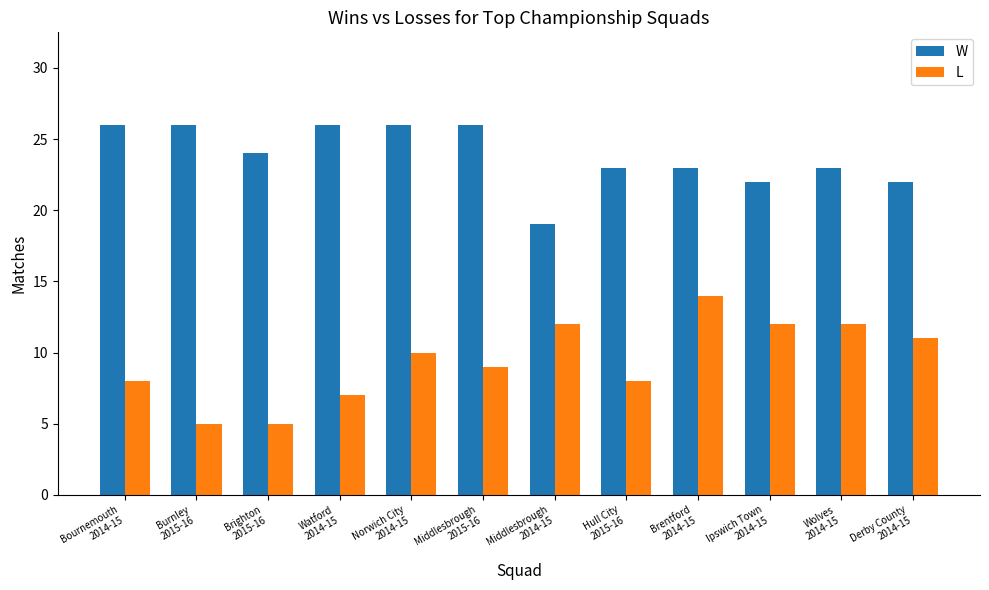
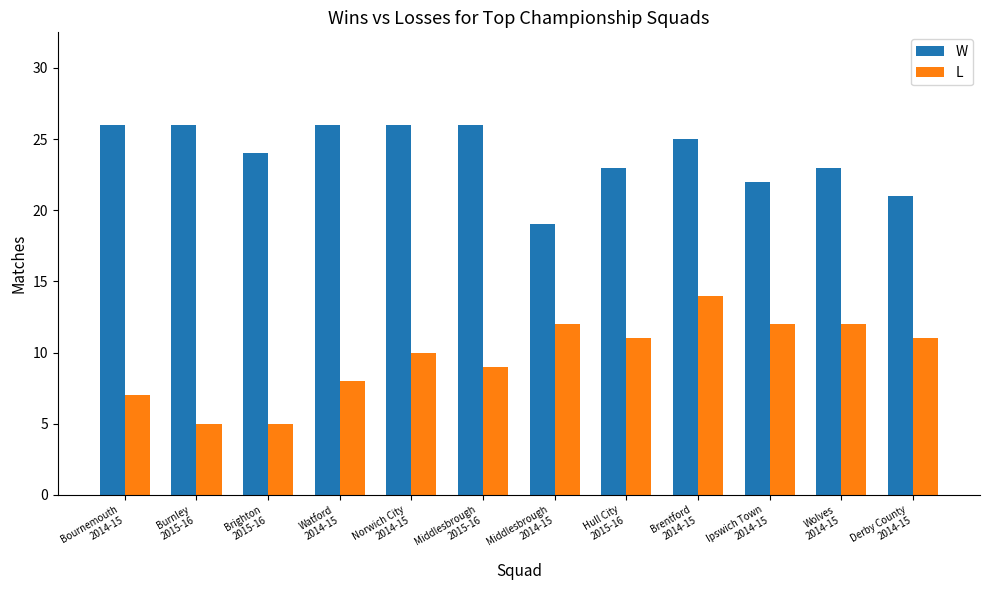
L, Bournemouth 2014-15: 8 -> 7
L, Watford 2014-15: 7 -> 8
L, Hull City 2015-16: 8 -> 11
W, Brentford 2014-15: 23 -> 25
W, Derby County 2014-15: 22 -> 21
